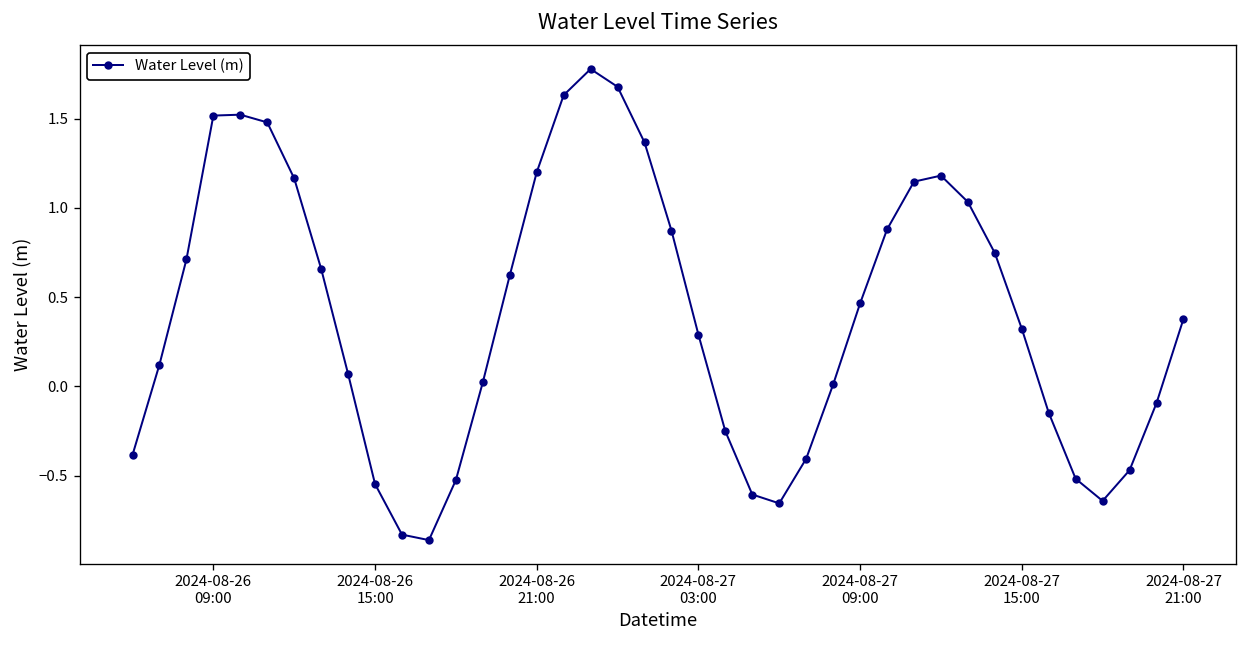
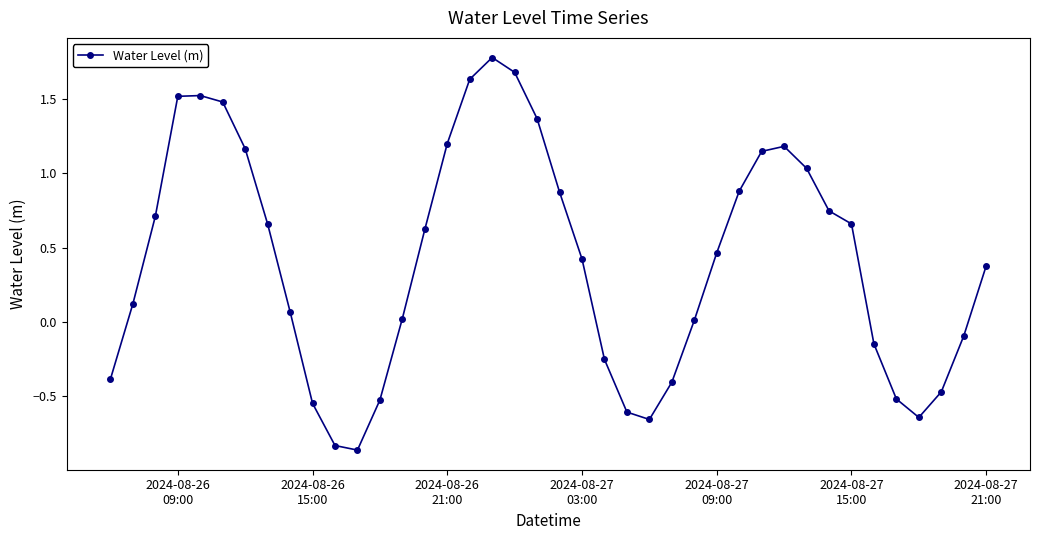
2024-08-27 03:00: 0.29 -> 0.42
2024-08-27 15:00: 0.32 -> 0.66
